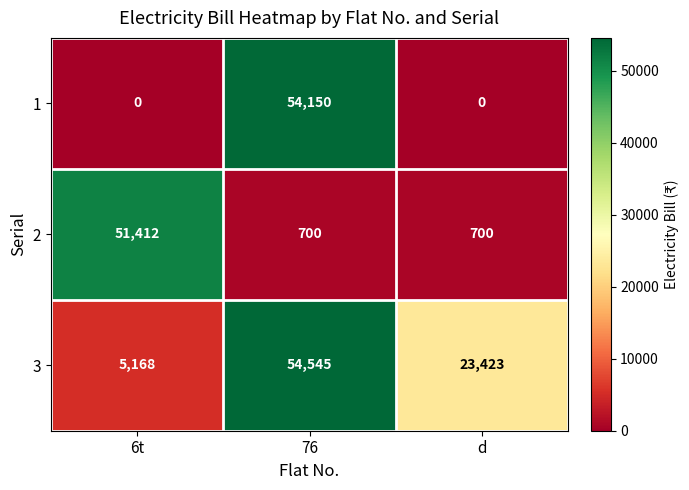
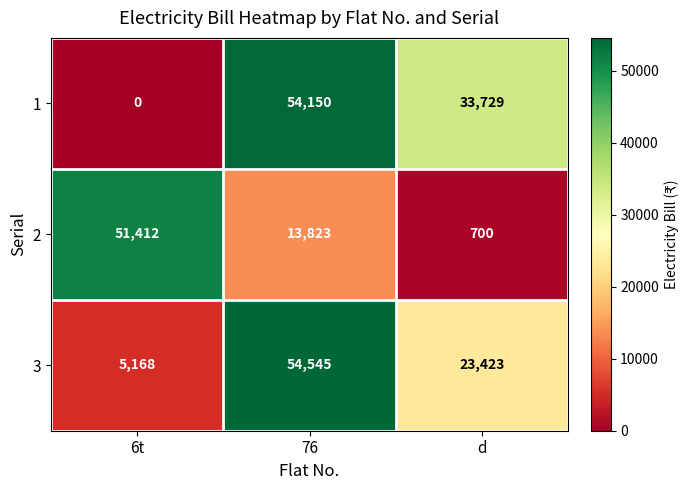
1, d: 0 -> 33,729
2, 76: 700 -> 13,823
